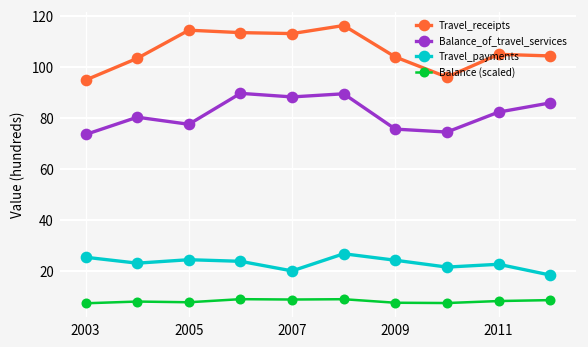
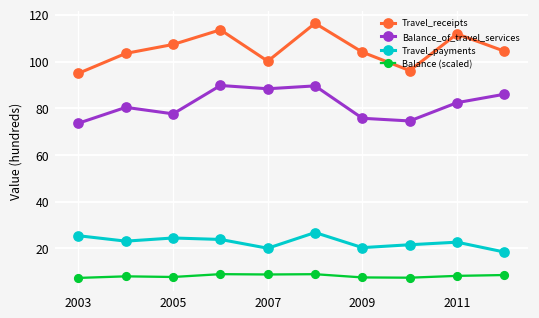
Travel_receipts, 2005: 115 -> 107
Travel_receipts, 2007: 113 -> 100
Travel_payments, 2009: 24 -> 20
Travel_receipts, 2011: 105 -> 112
